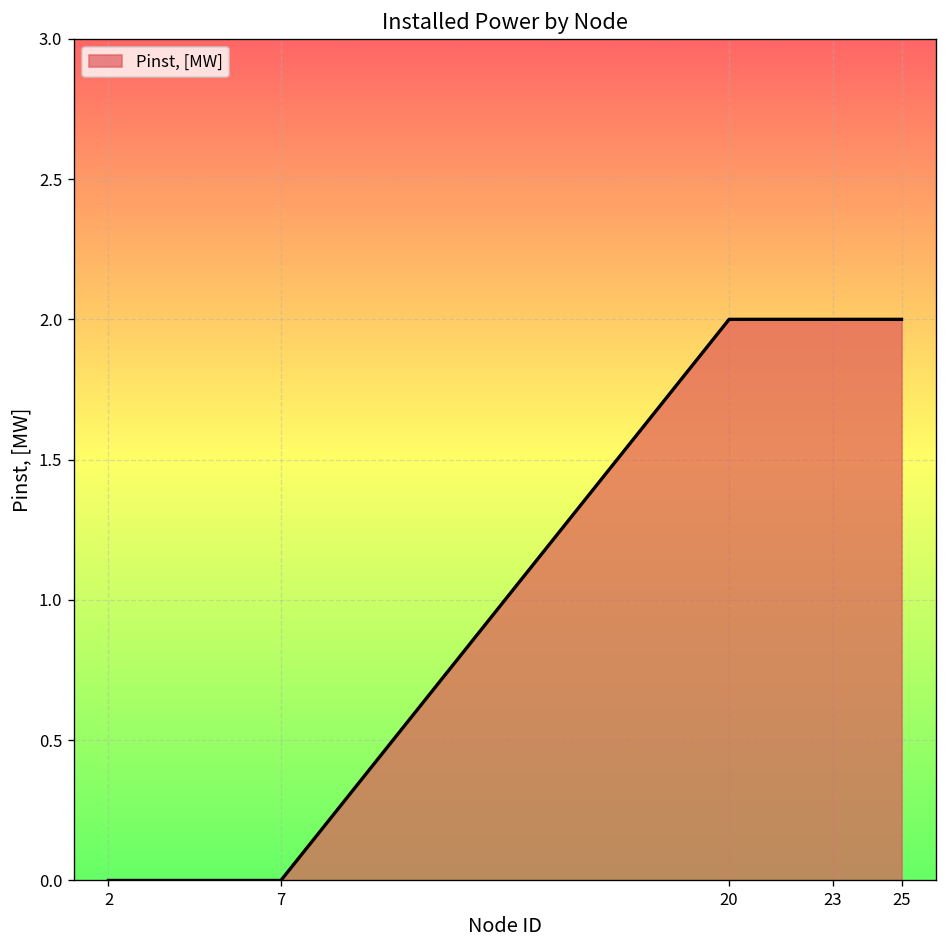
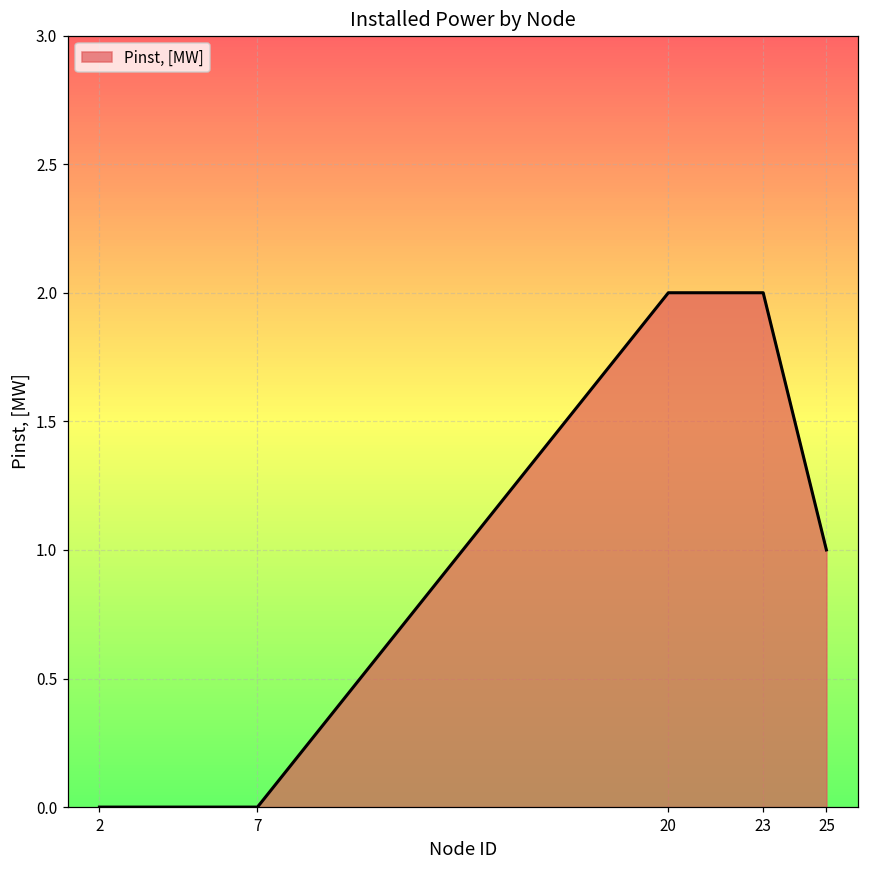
25: 2 -> 1
